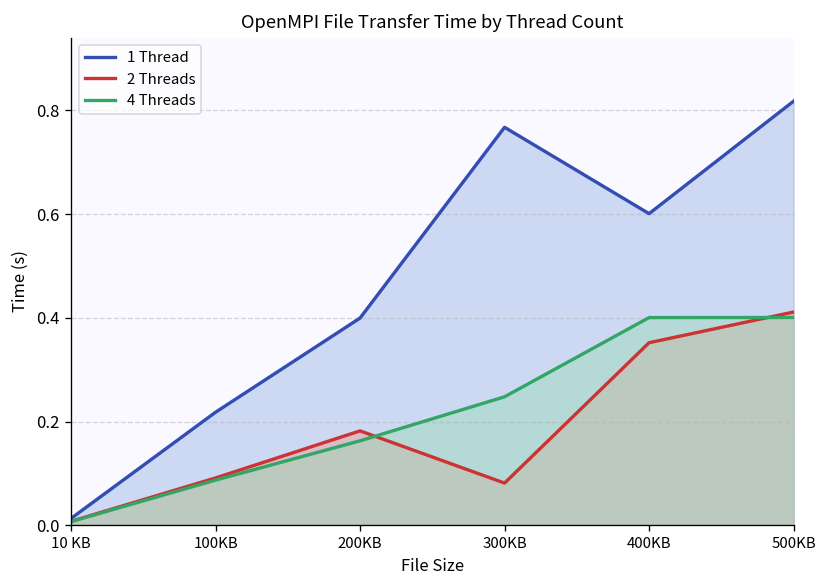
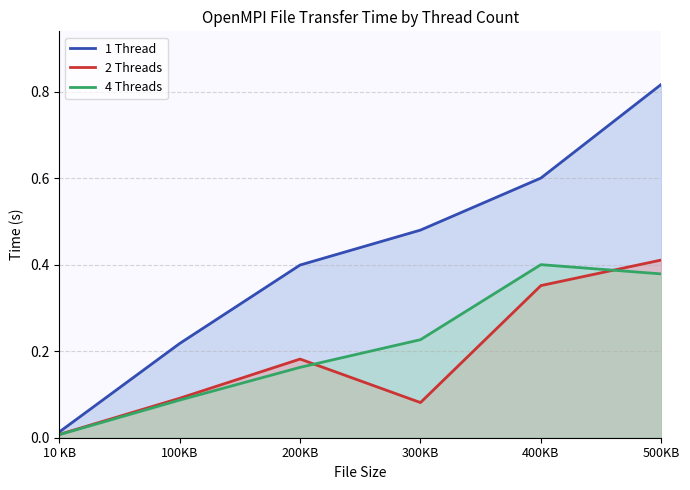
1 Thread, 300KB: 0.77 -> 0.48
4 Threads, 300KB: 0.25 -> 0.23
4 Threads, 500KB: 0.40 -> 0.38
